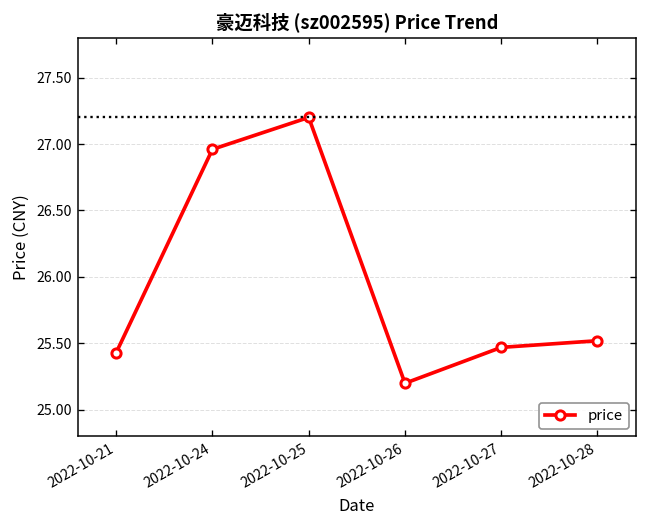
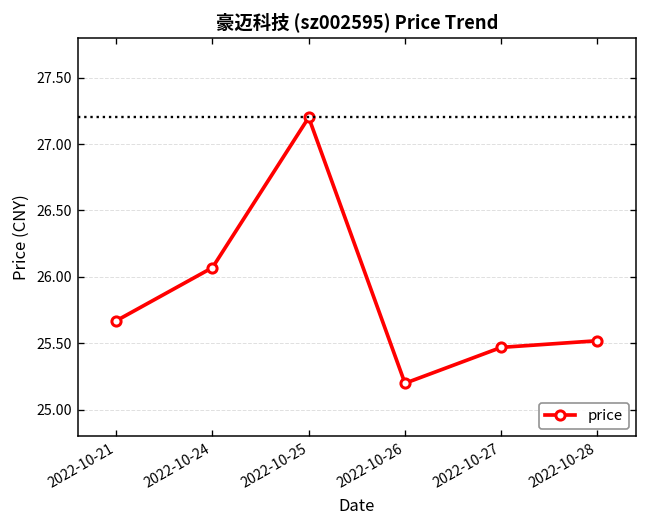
2022-10-21: 25.43 -> 25.67
2022-10-24: 26.96 -> 26.07
